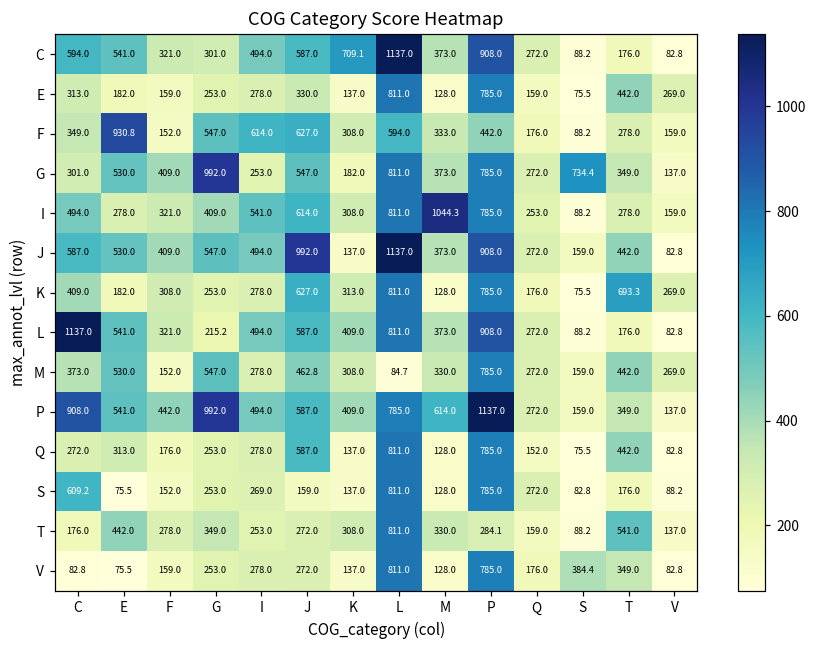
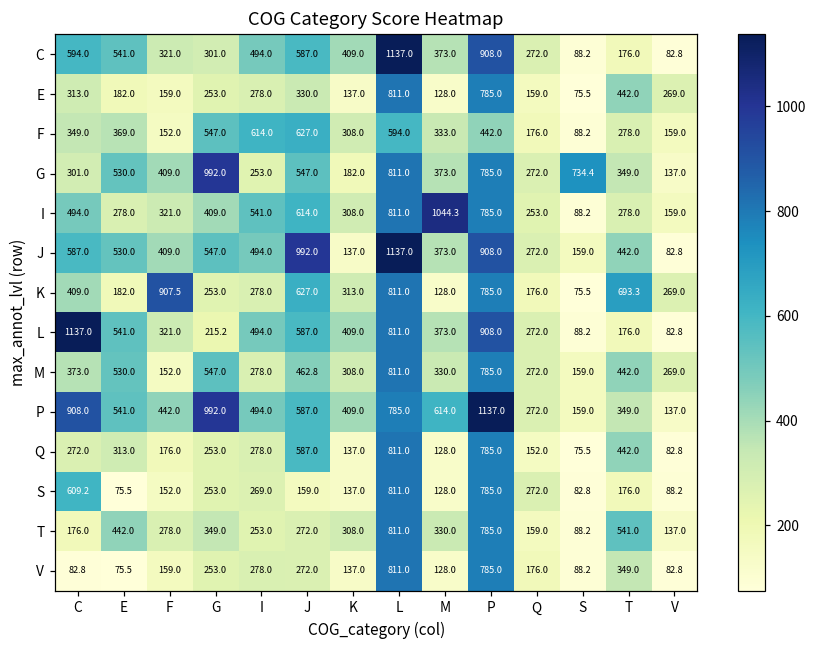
C, K: 709.1 -> 409.0
F, E: 930.8 -> 369.0
K, F: 308.0 -> 907.5
M, L: 84.7 -> 811.0
T, P: 284.1 -> 785.0
V, S: 384.4 -> 88.2
